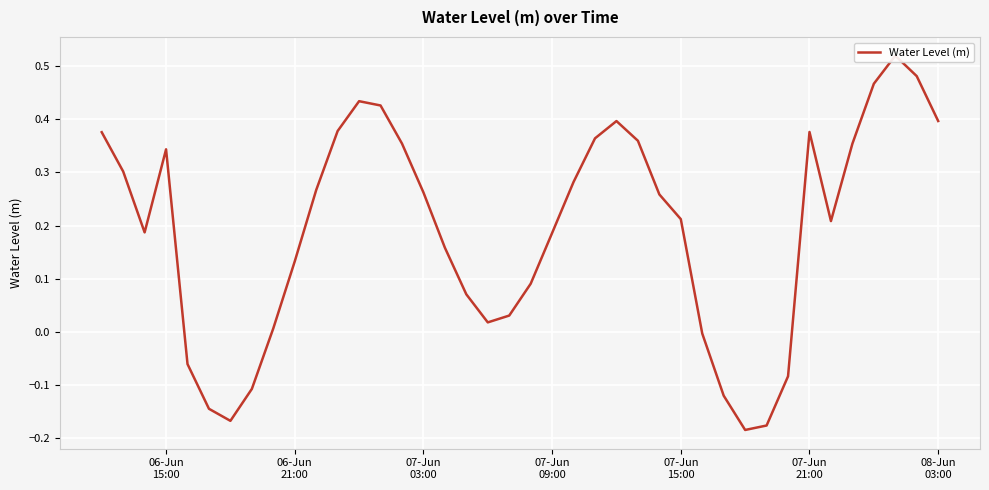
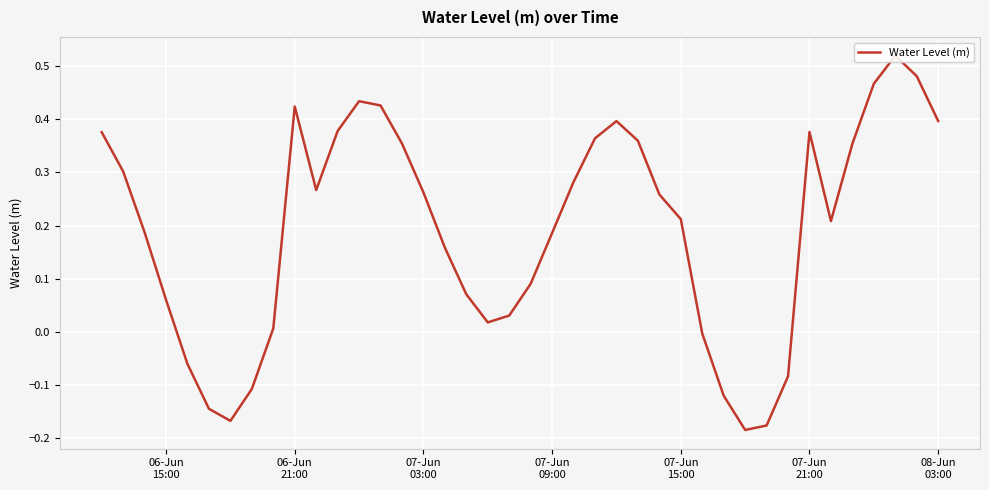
06-Jun 15:00: 0.34 -> 0.06
06-Jun 21:00: 0.13 -> 0.42
